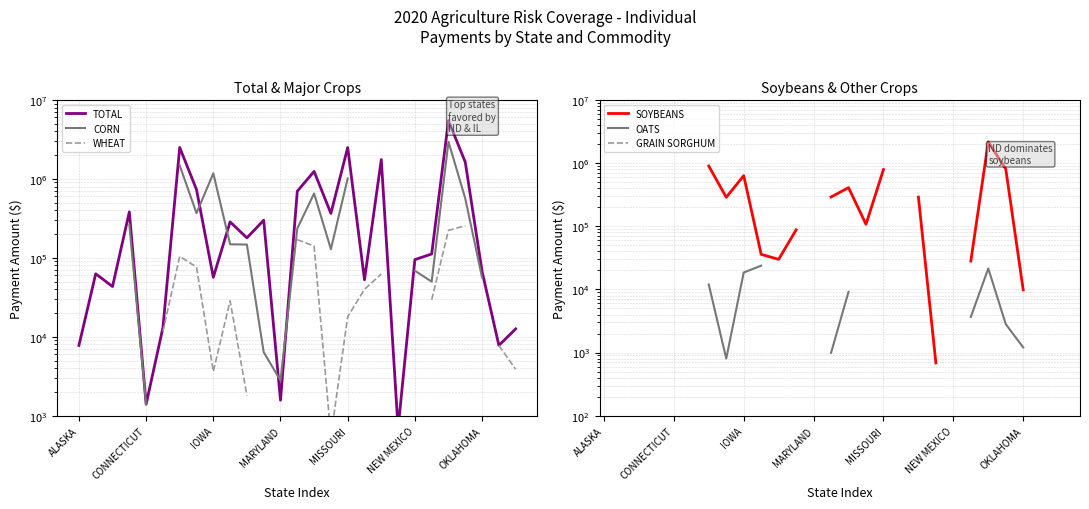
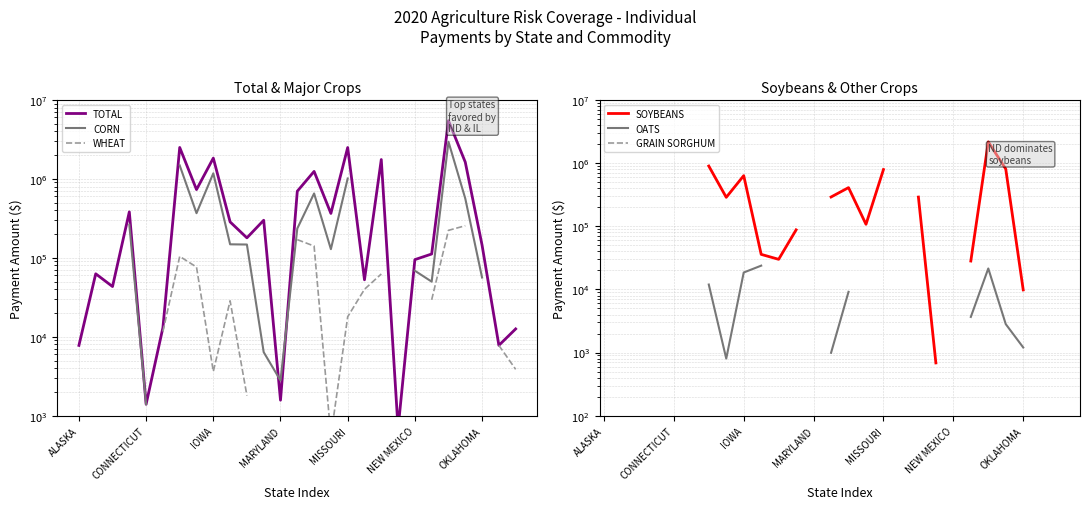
Total & Major Crops, TOTAL, IOWA: 60000 -> 1800000
Total & Major Crops, TOTAL, OKLAHOMA: 70000 -> 140000
